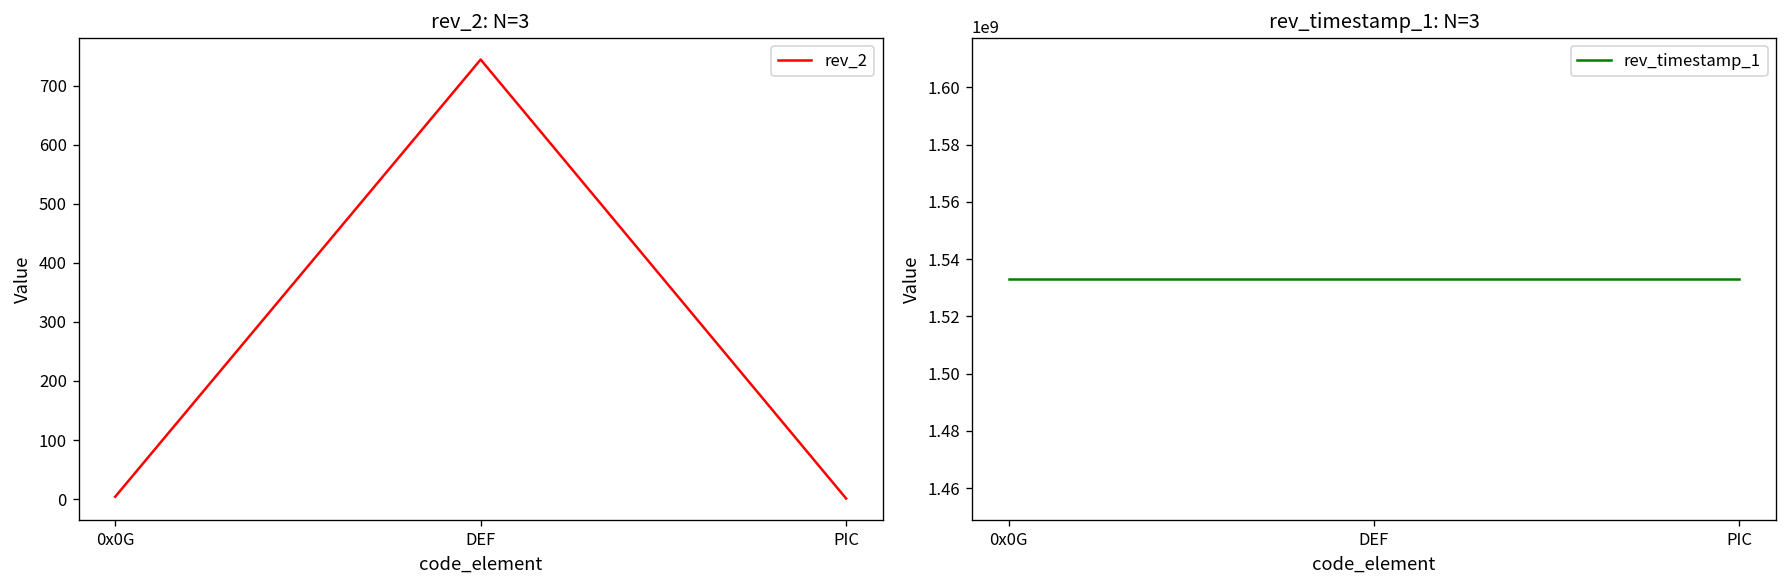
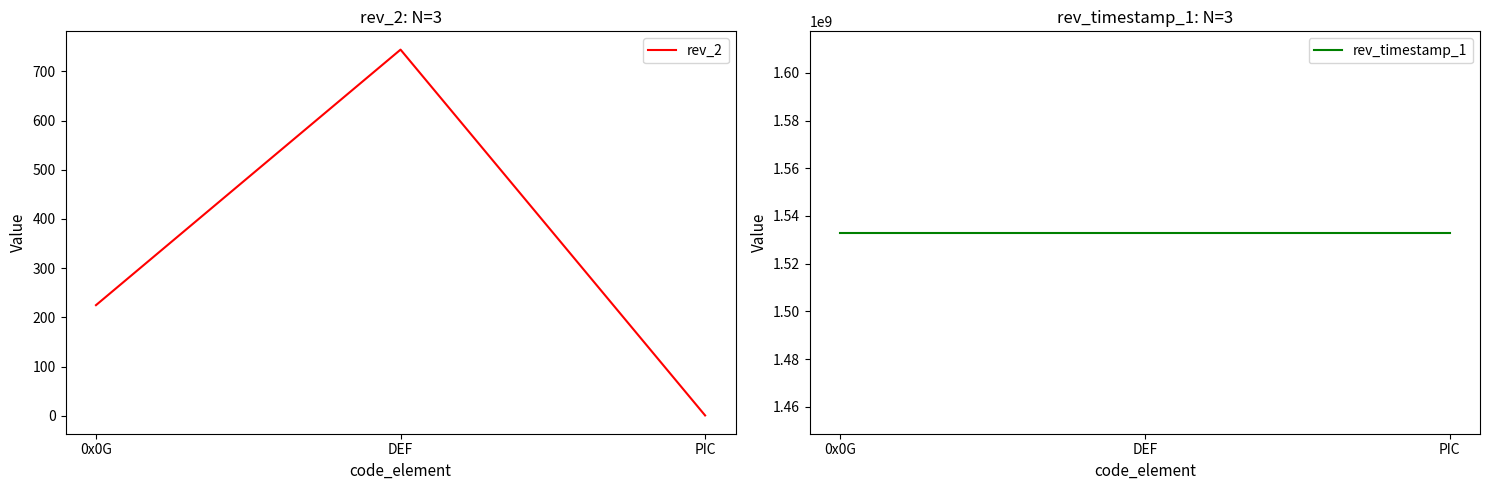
rev_2: N=3, 0x0G: 0 -> 230
